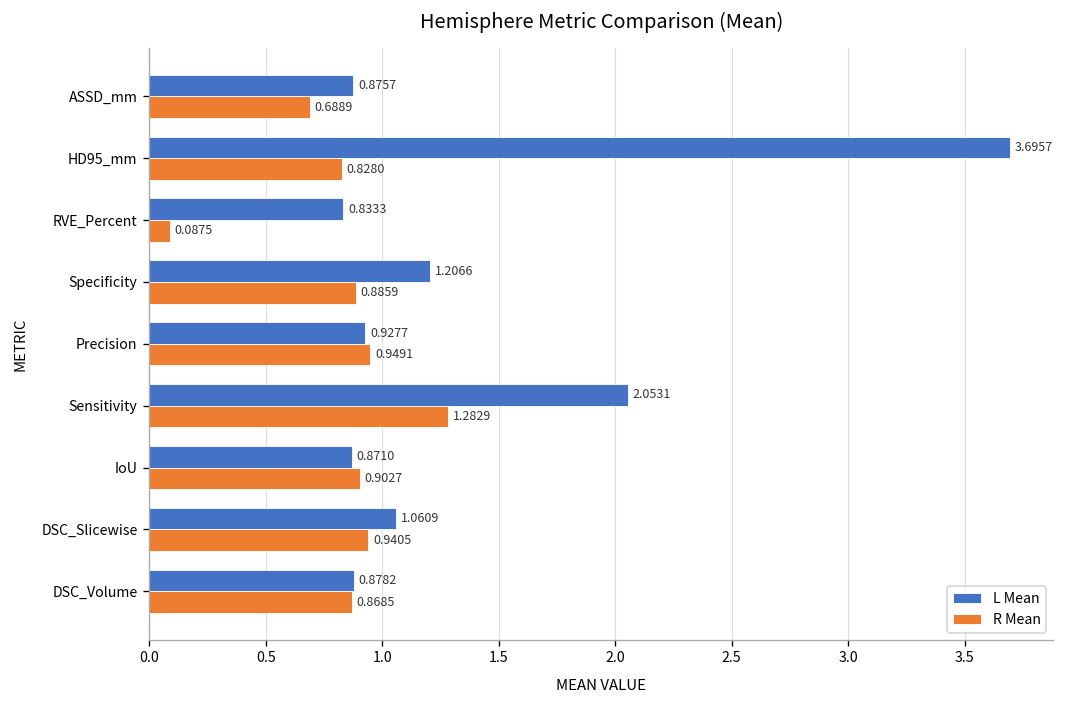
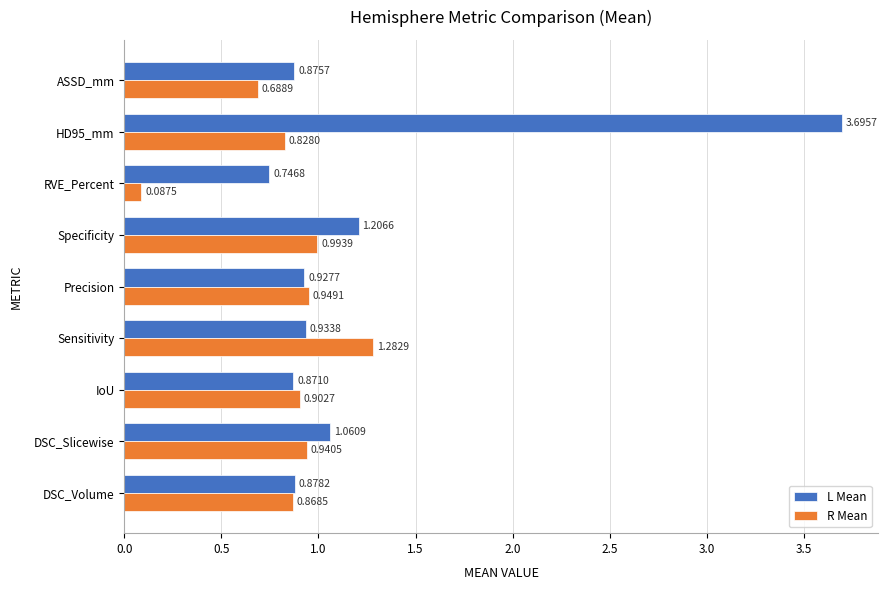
L Mean, RVE_Percent: 0.8333 -> 0.7468
R Mean, Specificity: 0.8859 -> 0.9939
L Mean, Sensitivity: 2.0531 -> 0.9338
